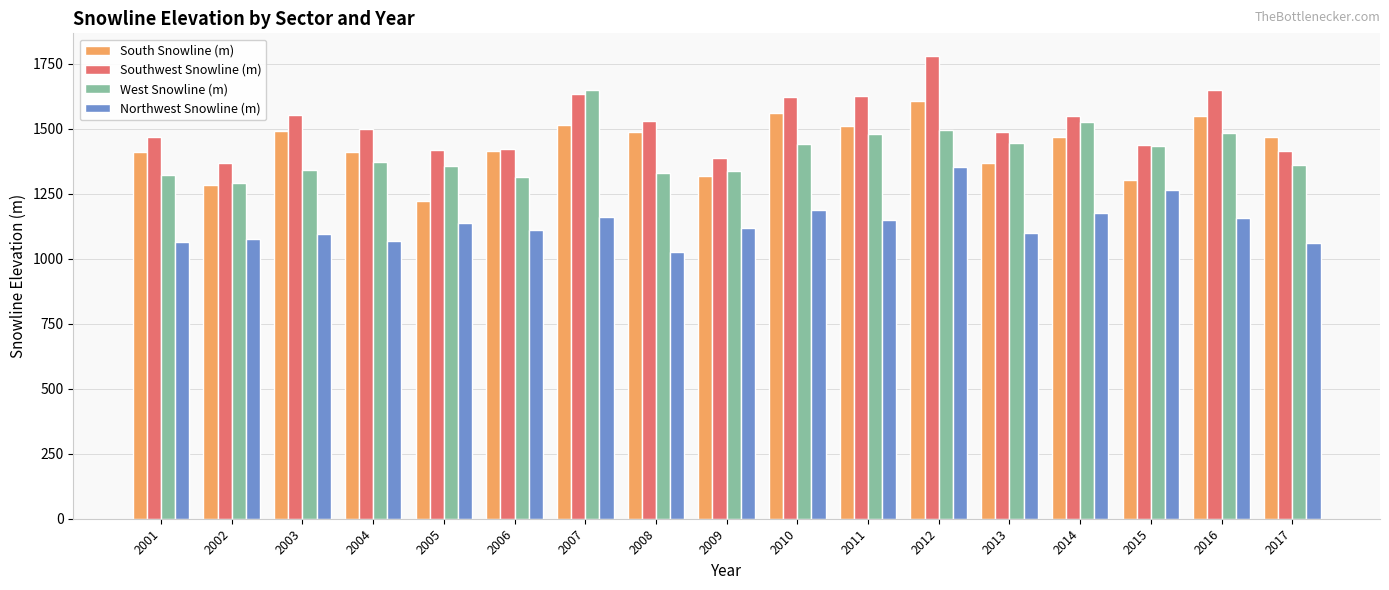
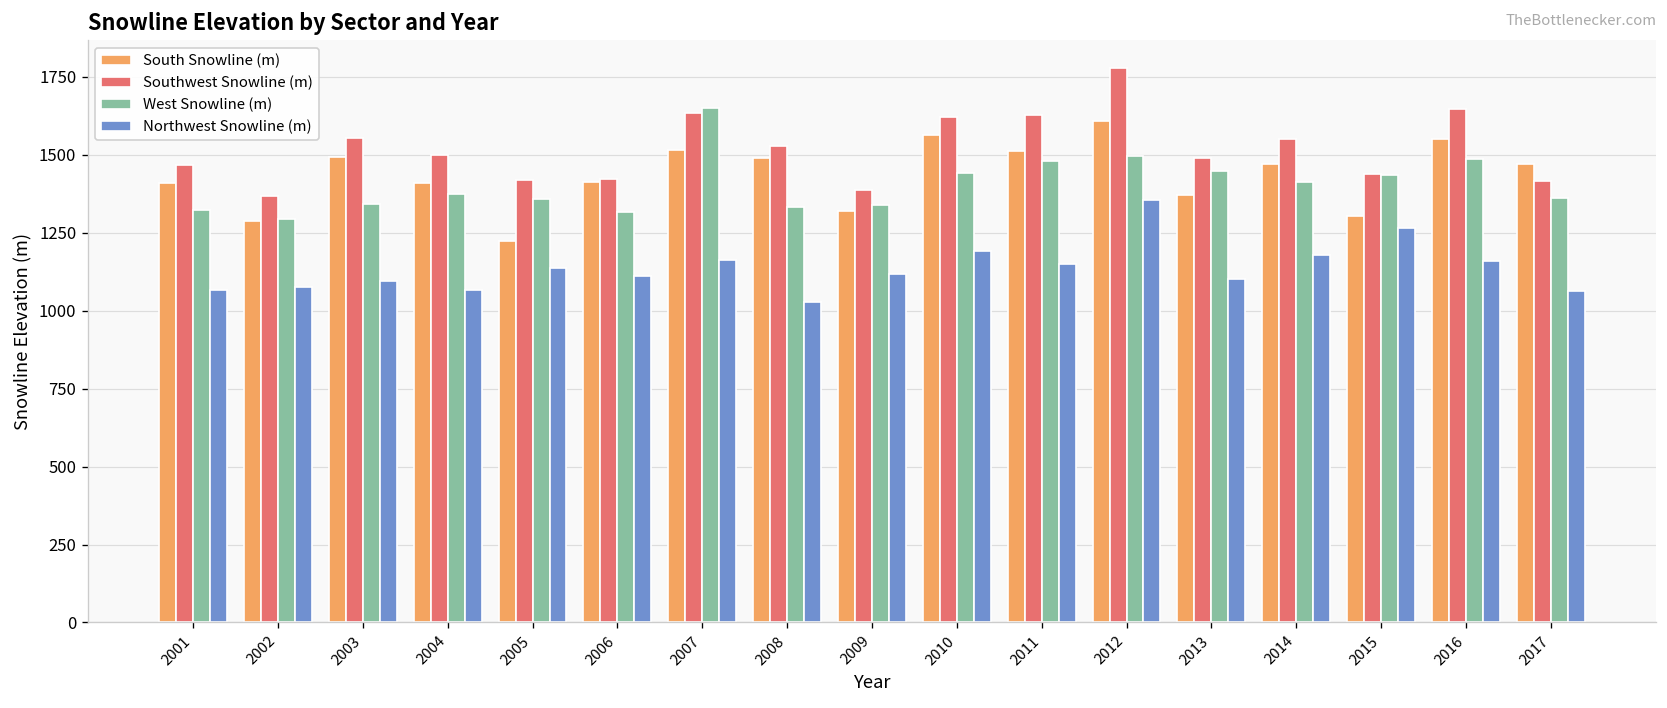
West Snowline (m), 2014: 1530 -> 1410
